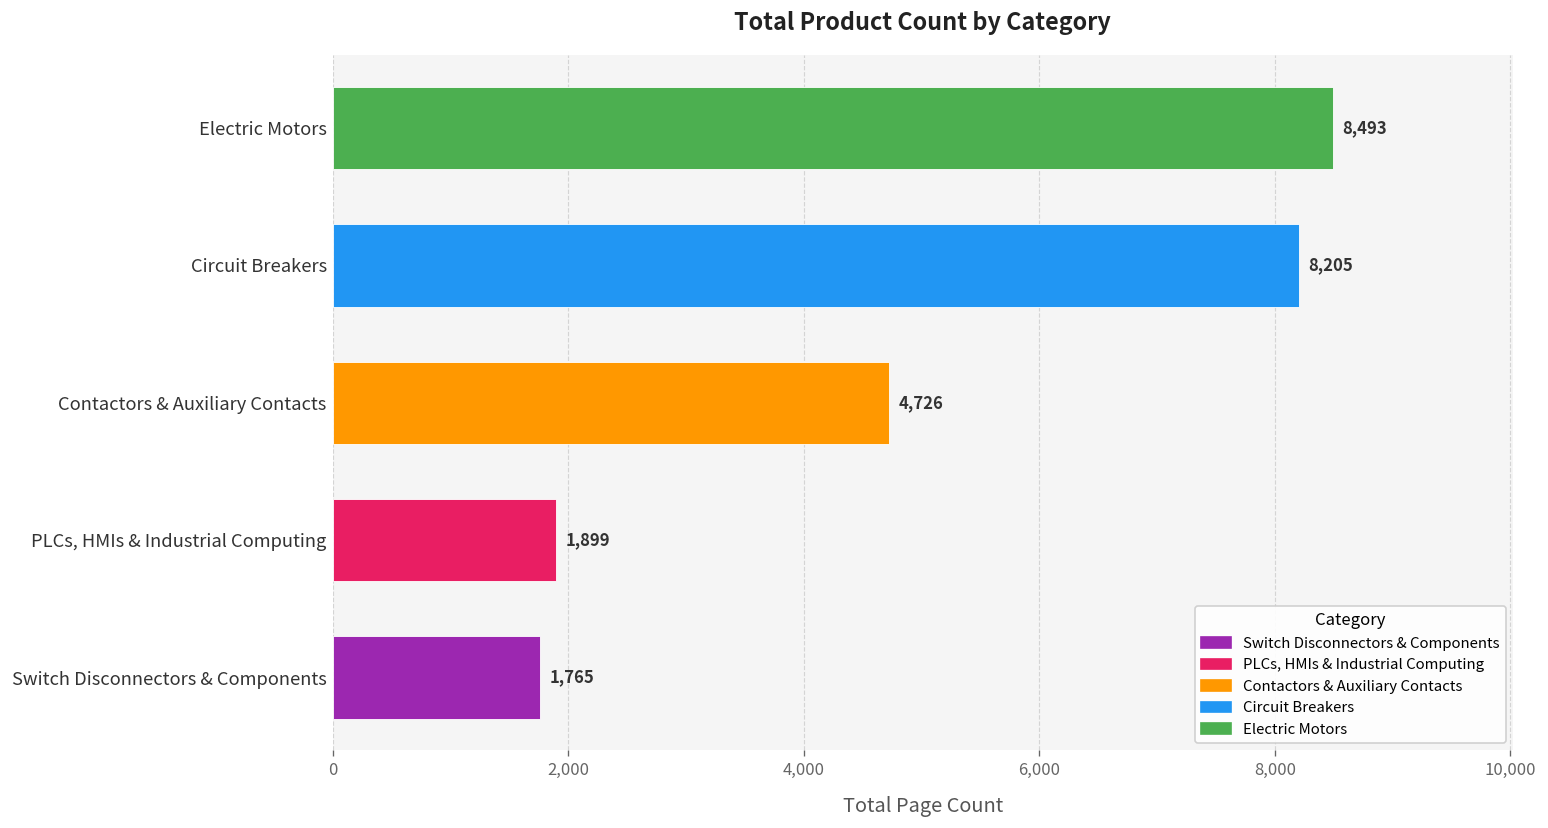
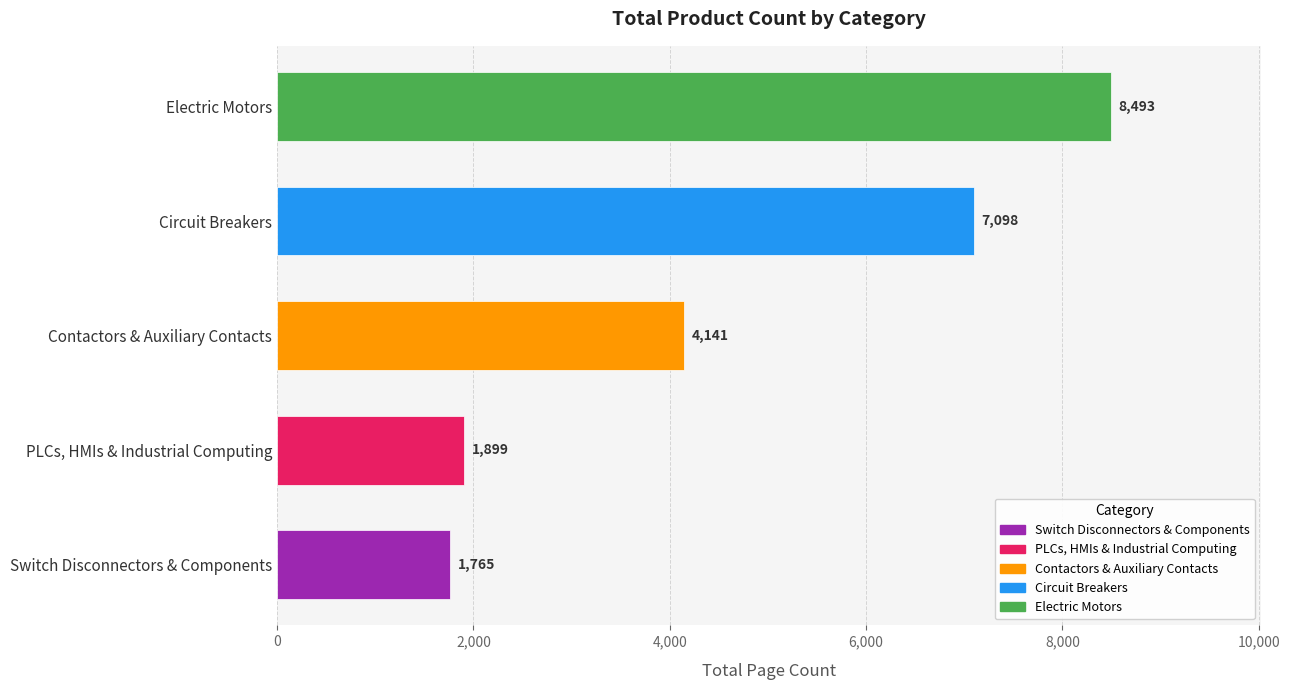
Circuit Breakers: 8,205 -> 7,098
Contactors & Auxiliary Contacts: 4,726 -> 4,141
